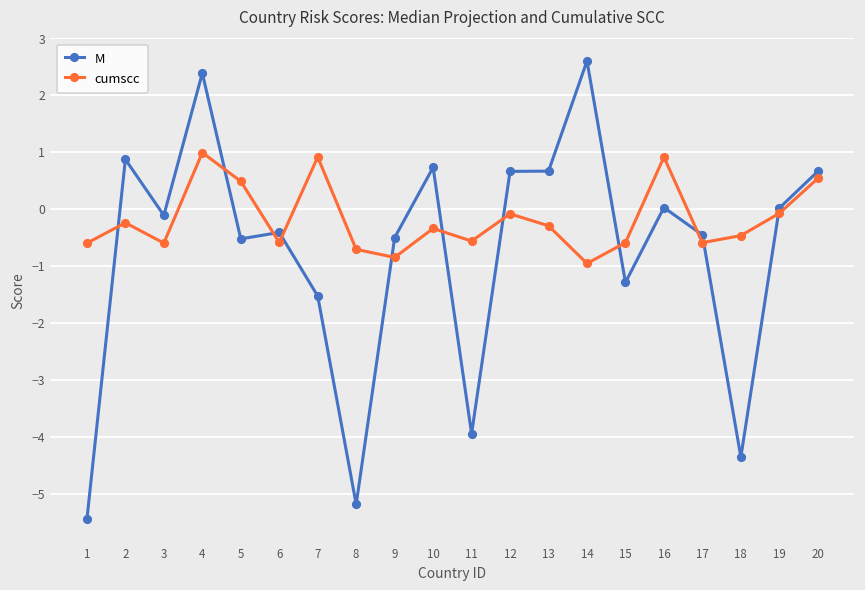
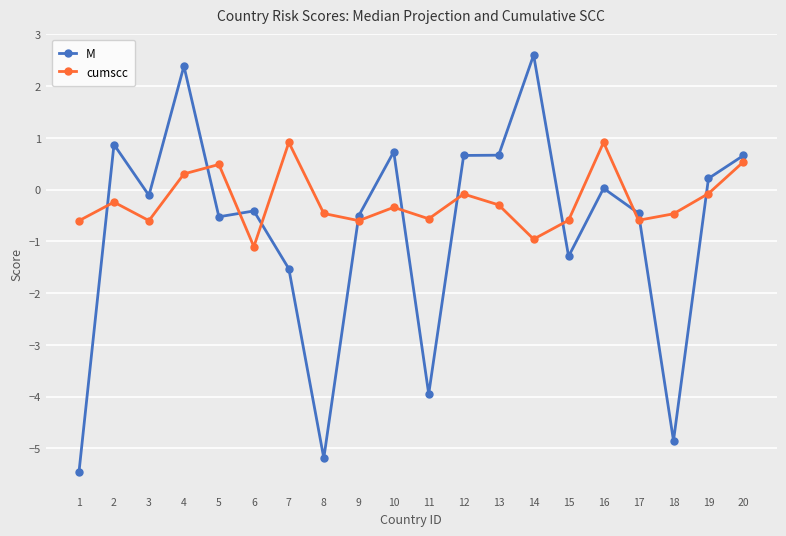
cumscc, 4: 1.0 -> 0.3
cumscc, 6: -0.6 -> -1.1
cumscc, 8: -0.7 -> -0.5
cumscc, 9: -0.9 -> -0.6
M, 18: -4.4 -> -4.9
M, 19: 0.0 -> 0.2
